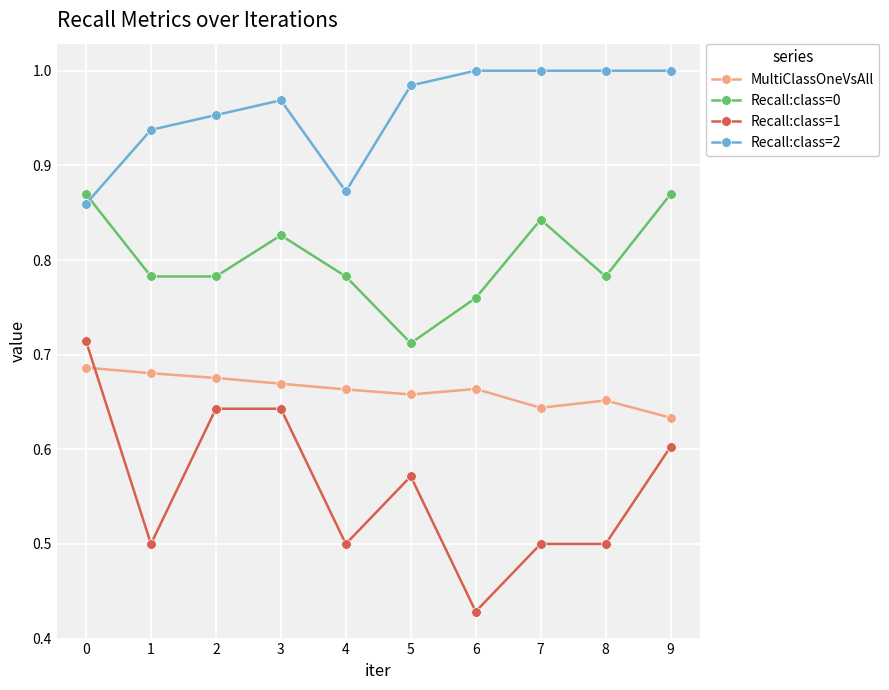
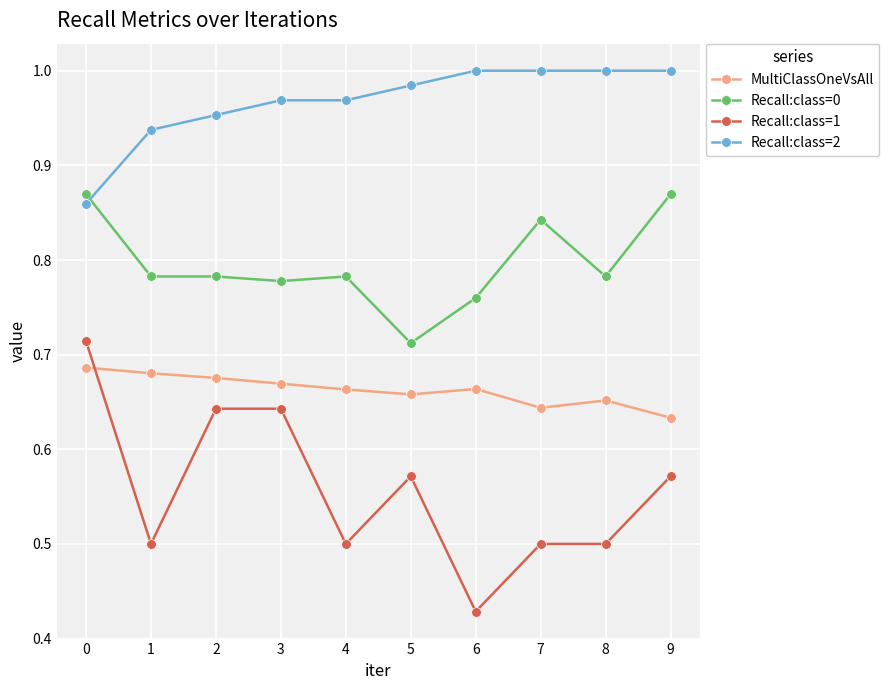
Recall:class=0, 3: 0.83 -> 0.78
Recall:class=2, 4: 0.87 -> 0.97
Recall:class=1, 9: 0.60 -> 0.57
